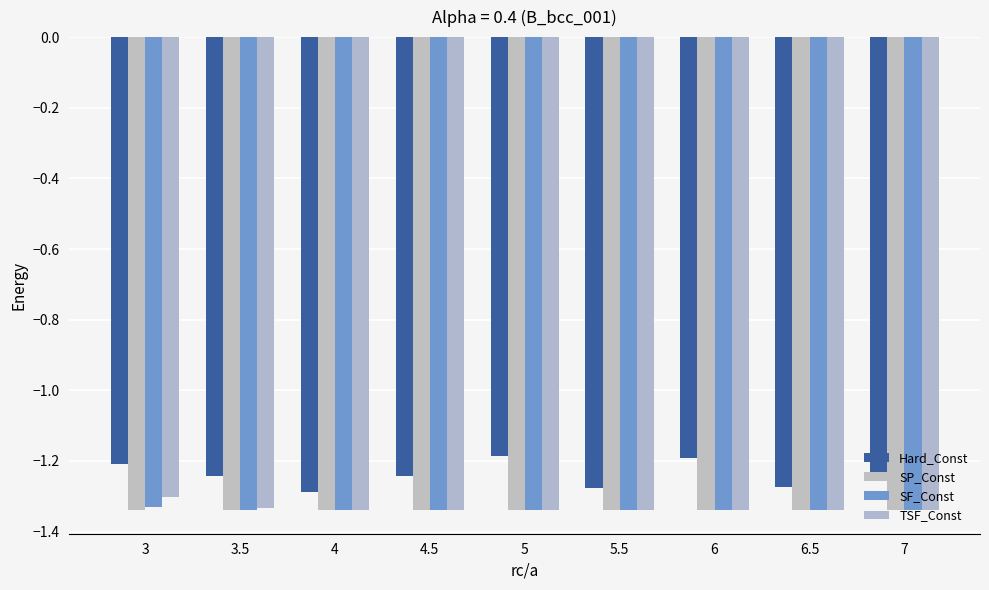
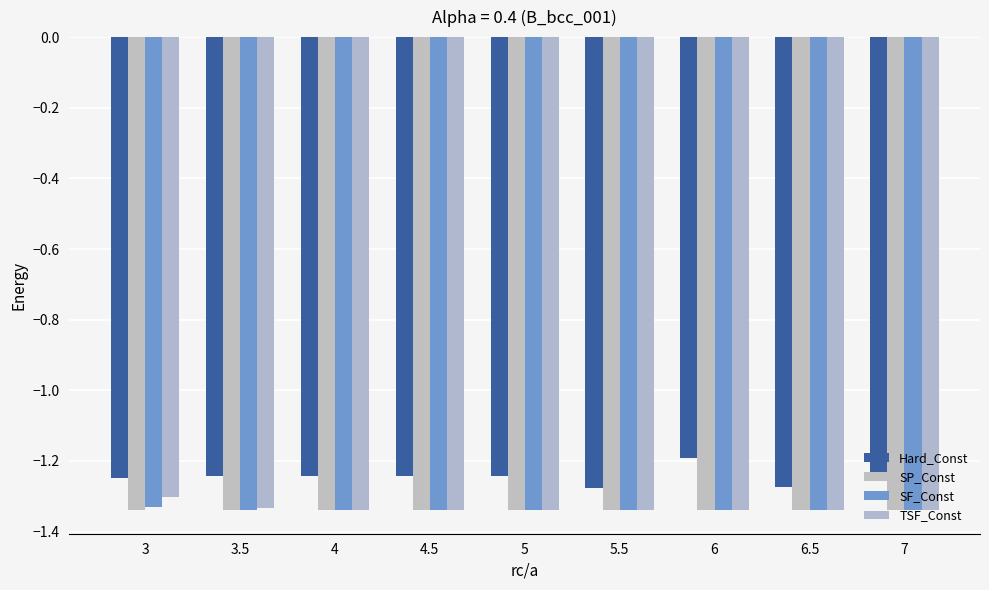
Hard_Const, 3: -1.21 -> -1.25
Hard_Const, 4: -1.29 -> -1.24
Hard_Const, 5: -1.18 -> -1.24
